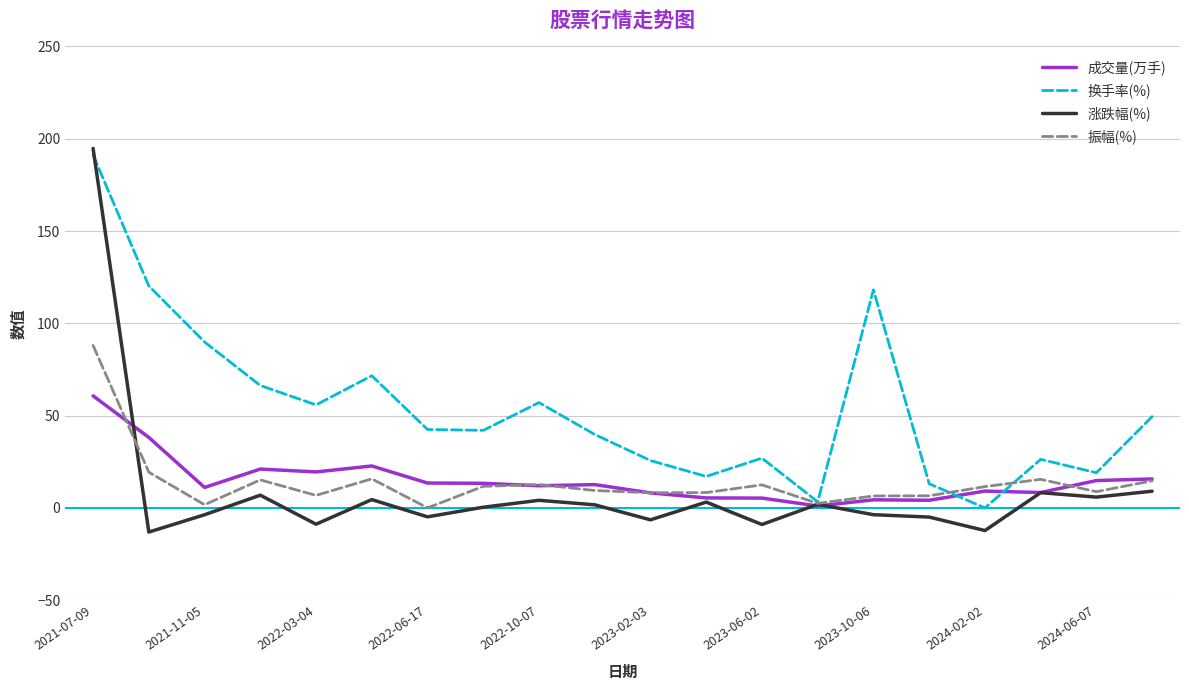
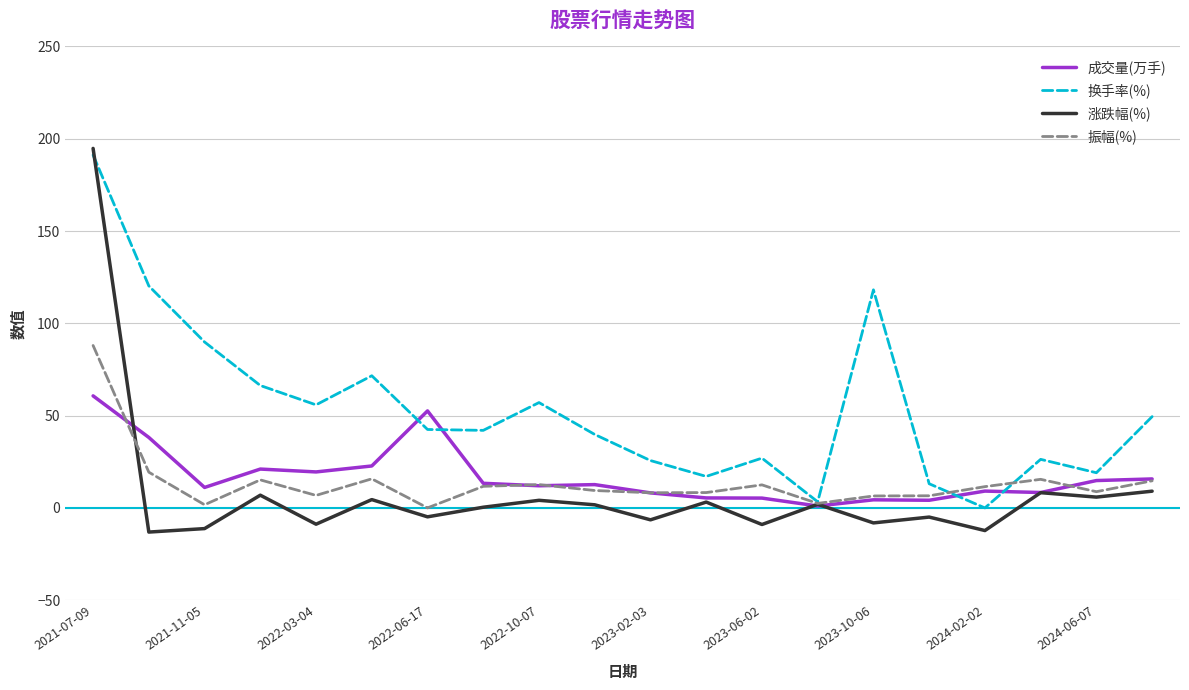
涨跌幅(%), 2021-11-05: -4 -> -11
成交量(万手), 2022-06-17: 13 -> 53
涨跌幅(%), 2023-10-06: -4 -> -8
